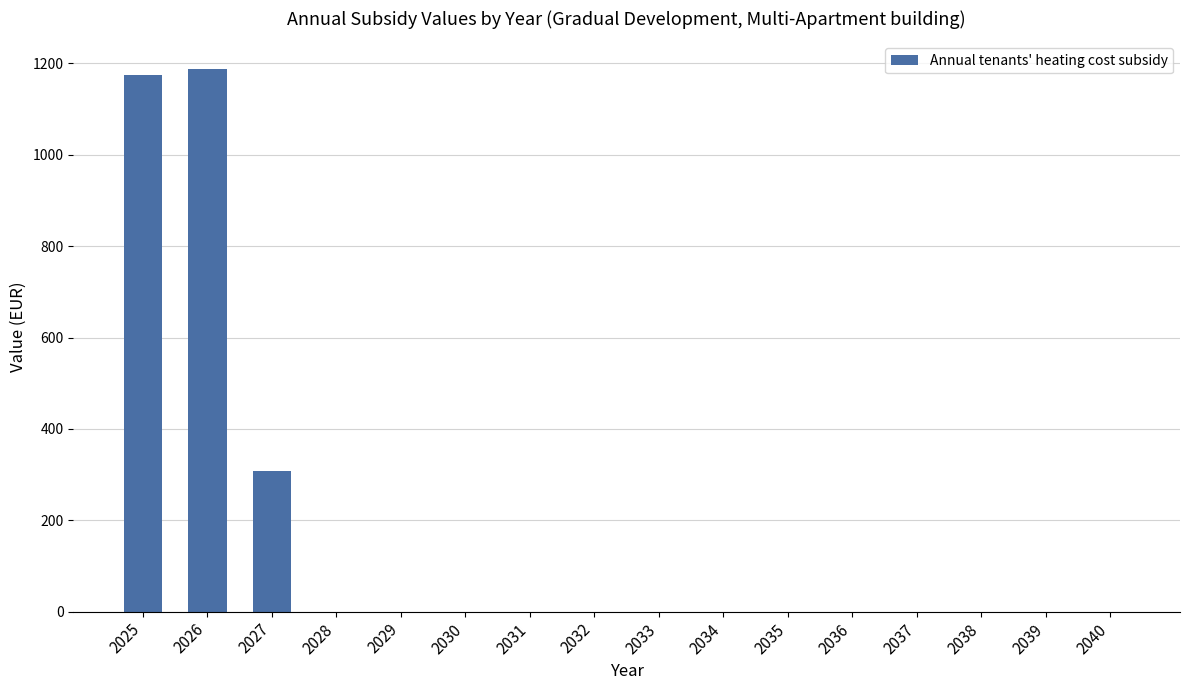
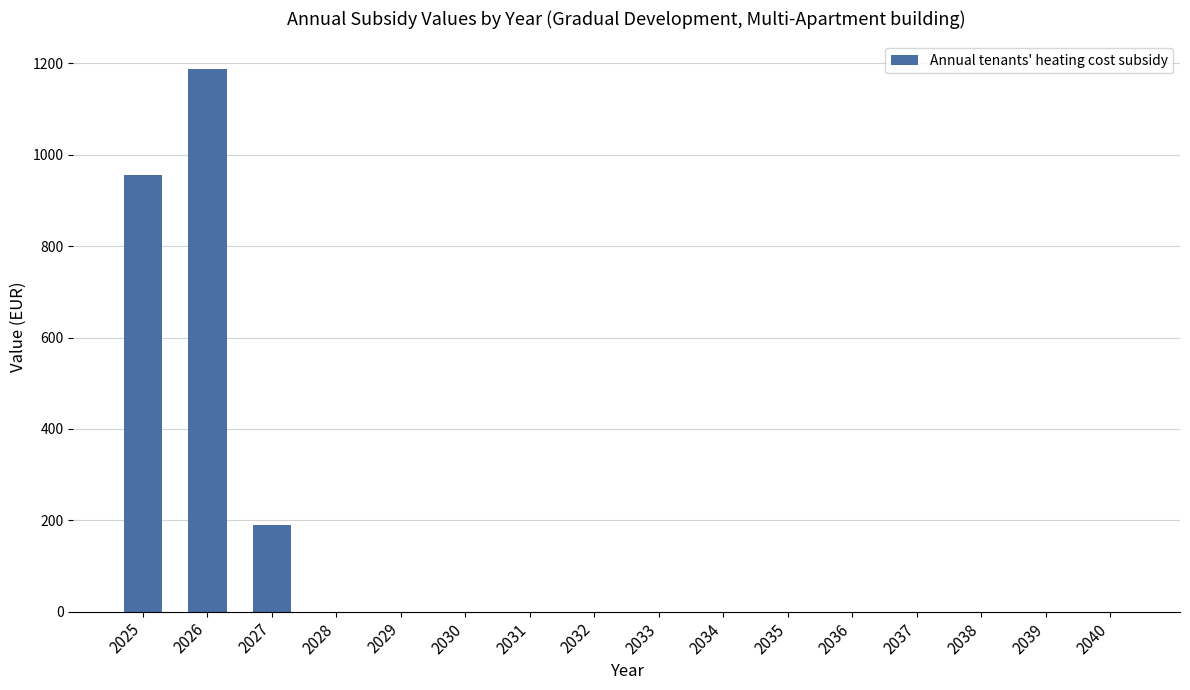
2025: 1170 -> 960
2027: 310 -> 190
